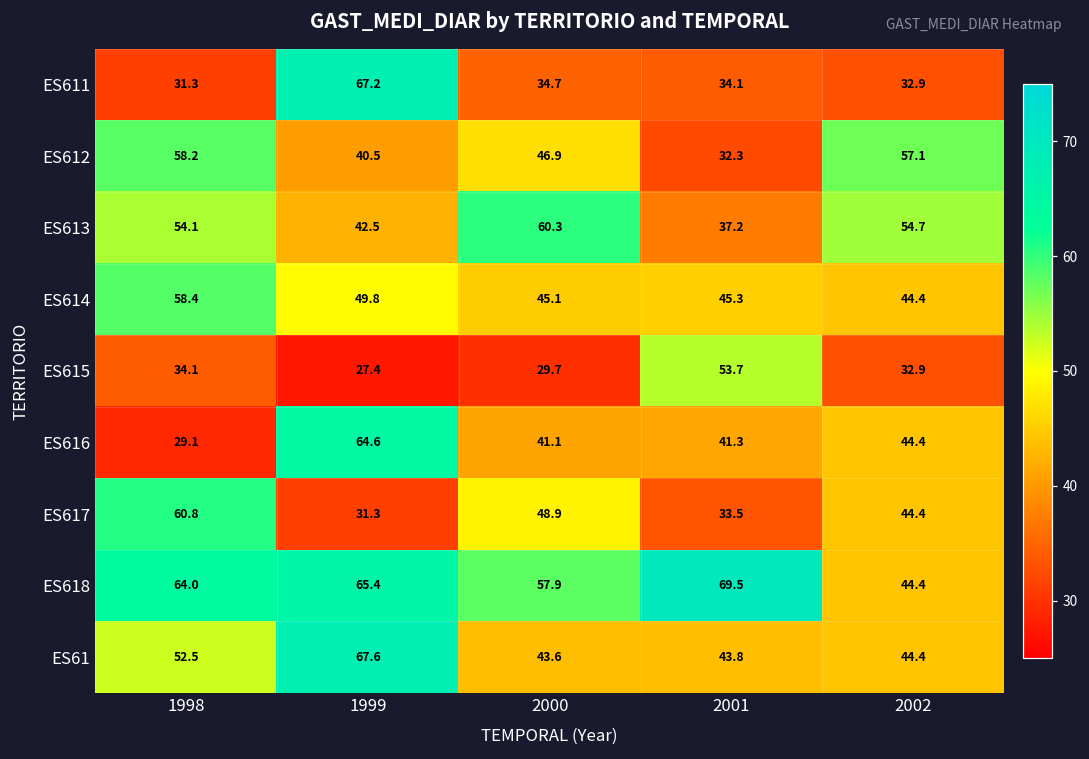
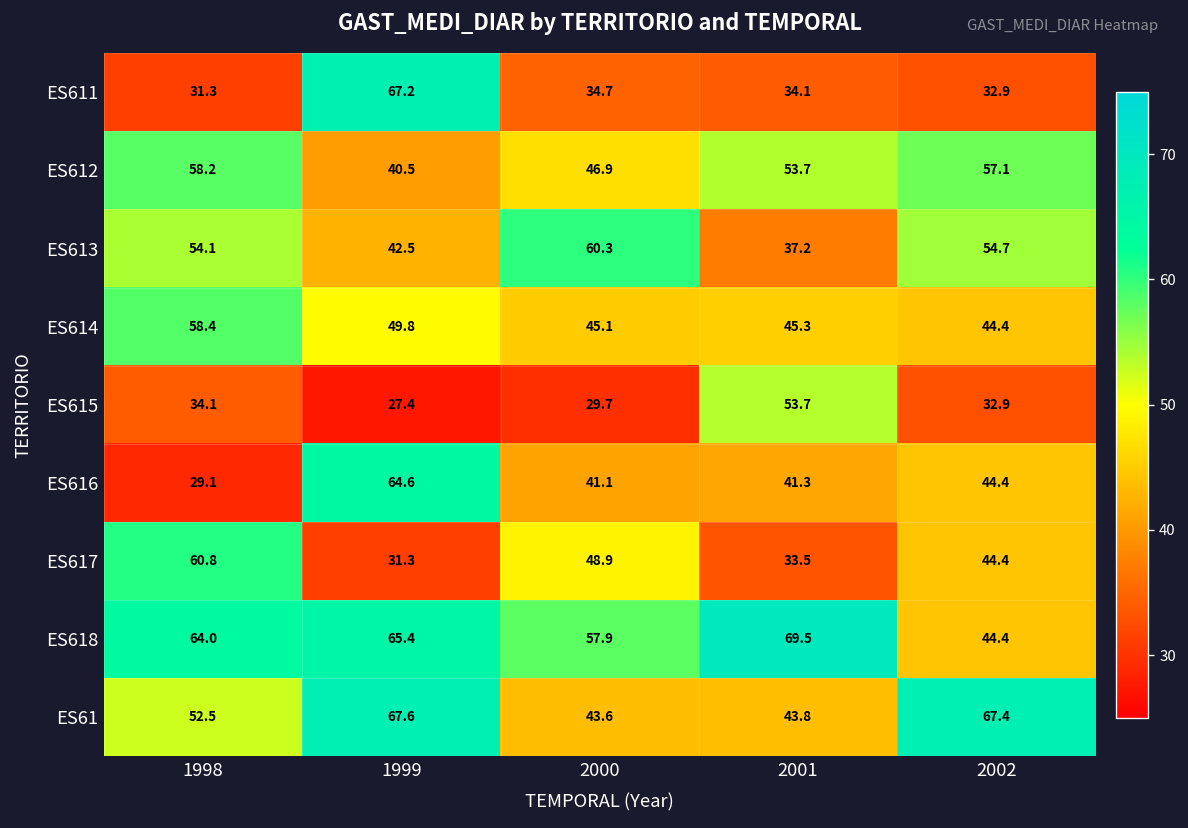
ES612, 2001: 32.3 -> 53.7
ES61, 2002: 44.4 -> 67.4
